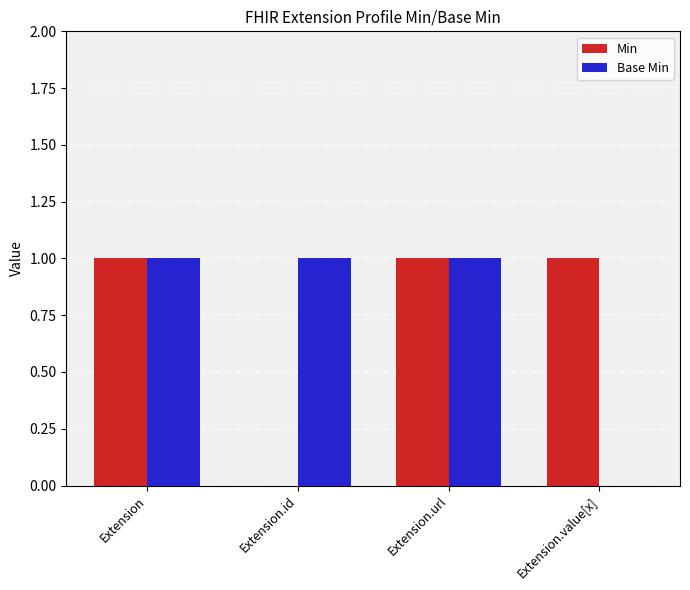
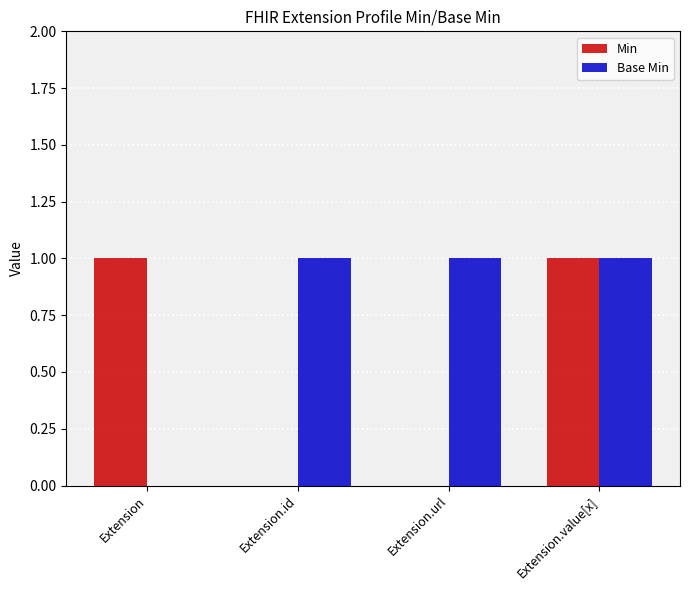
Base Min, Extension: 1 -> 0
Min, Extension.url: 1 -> 0
Base Min, Extension.value[x]: 0 -> 1
